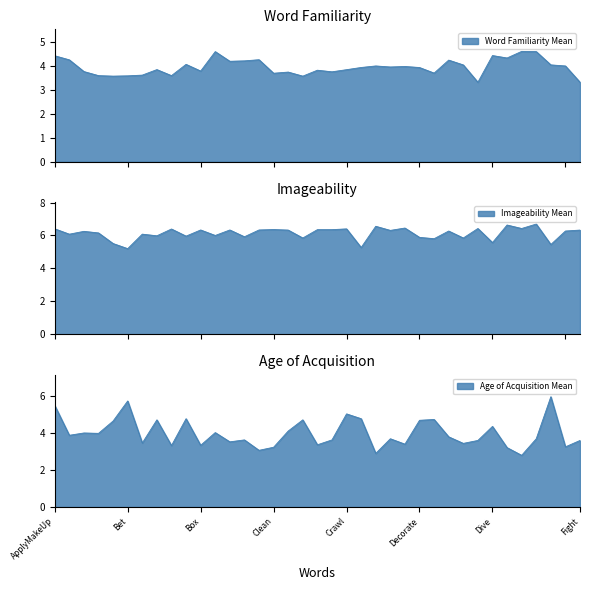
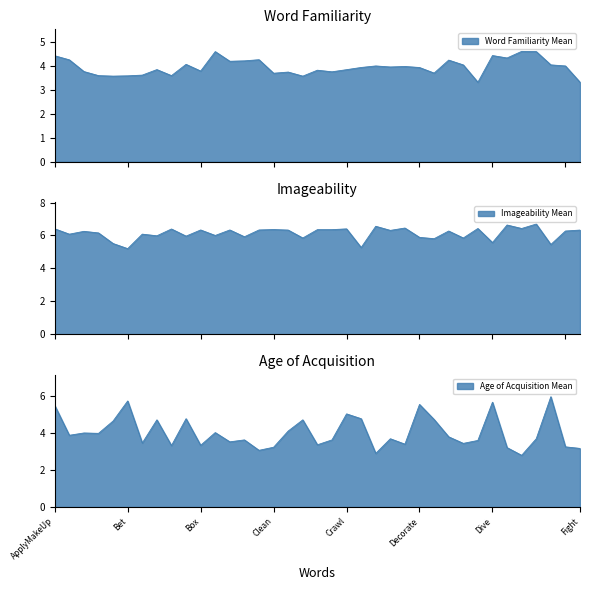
Age of Acquisition, Decorate: 4.7 -> 5.5
Age of Acquisition, Dive: 4.4 -> 5.7
Age of Acquisition, Fight: 3.6 -> 3.2
